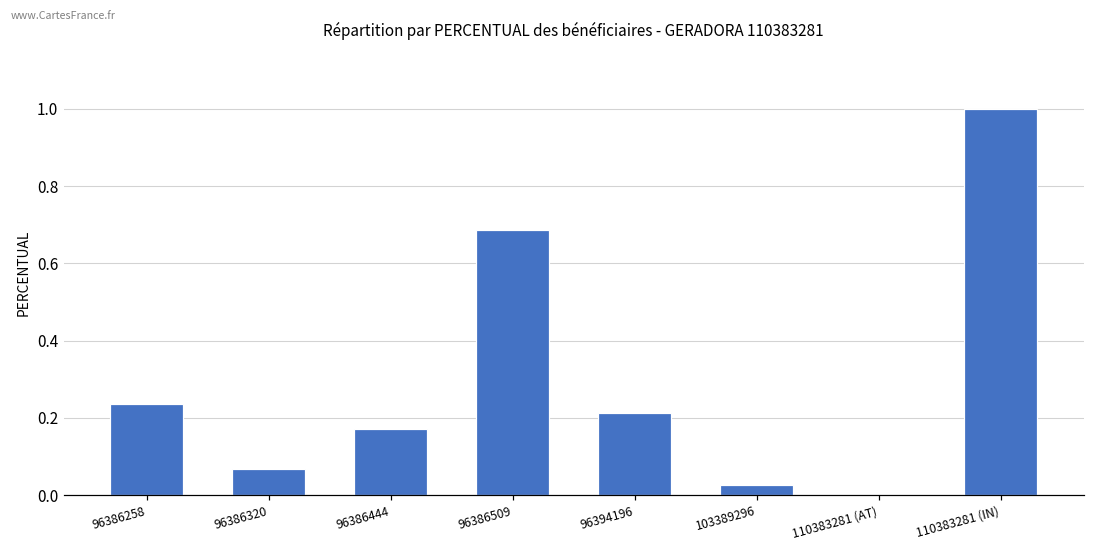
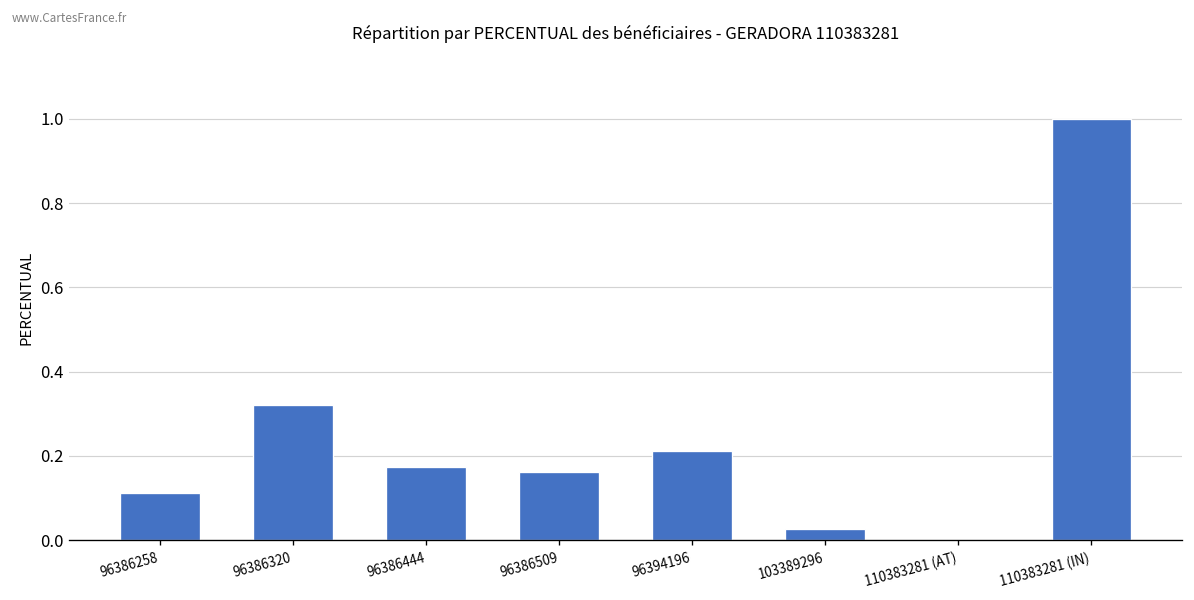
96386258: 0.24 -> 0.11
96386320: 0.07 -> 0.32
96386509: 0.69 -> 0.16
